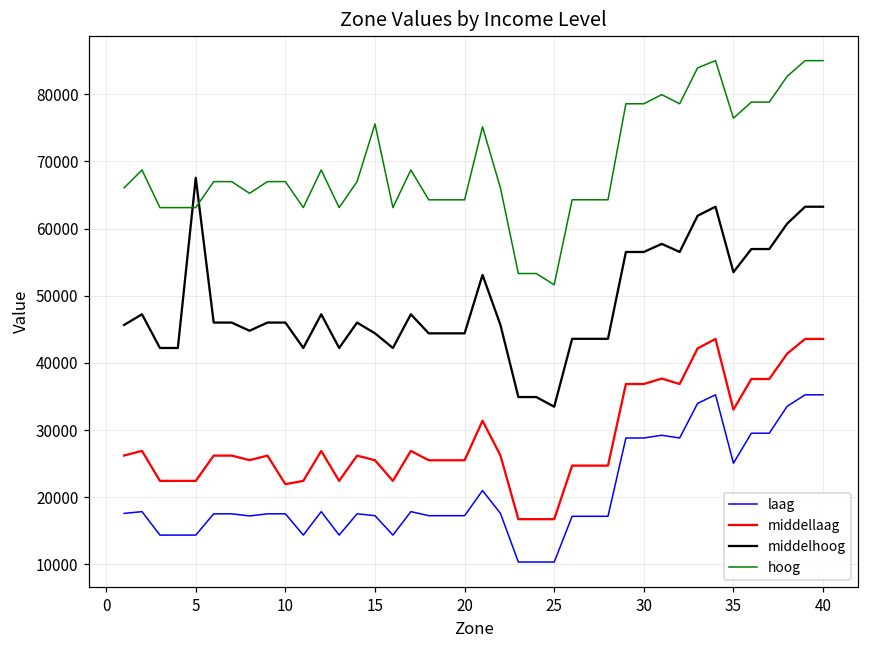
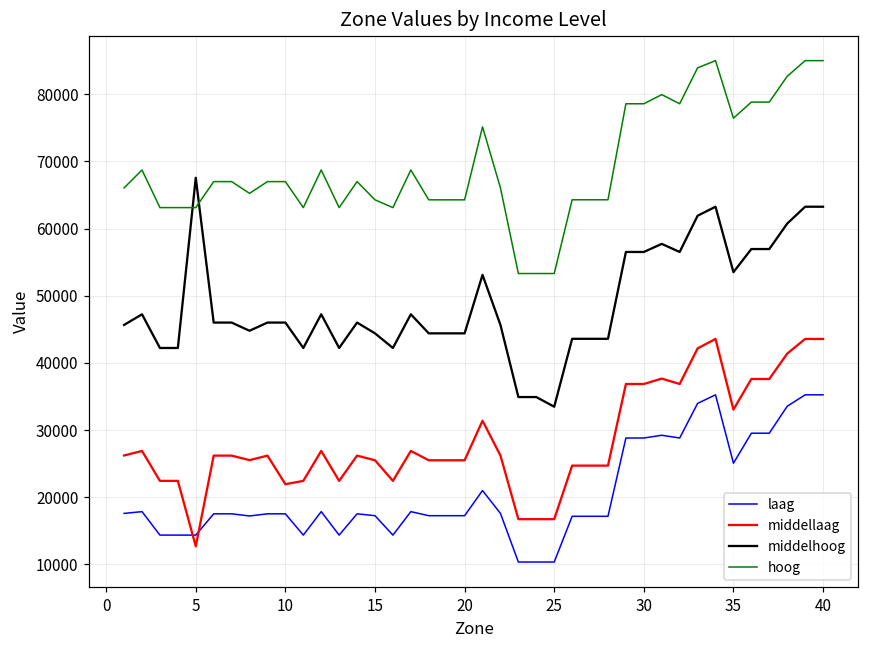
middellaag, 5: 22000 -> 13000
hoog, 15: 76000 -> 64000
hoog, 25: 52000 -> 53000
